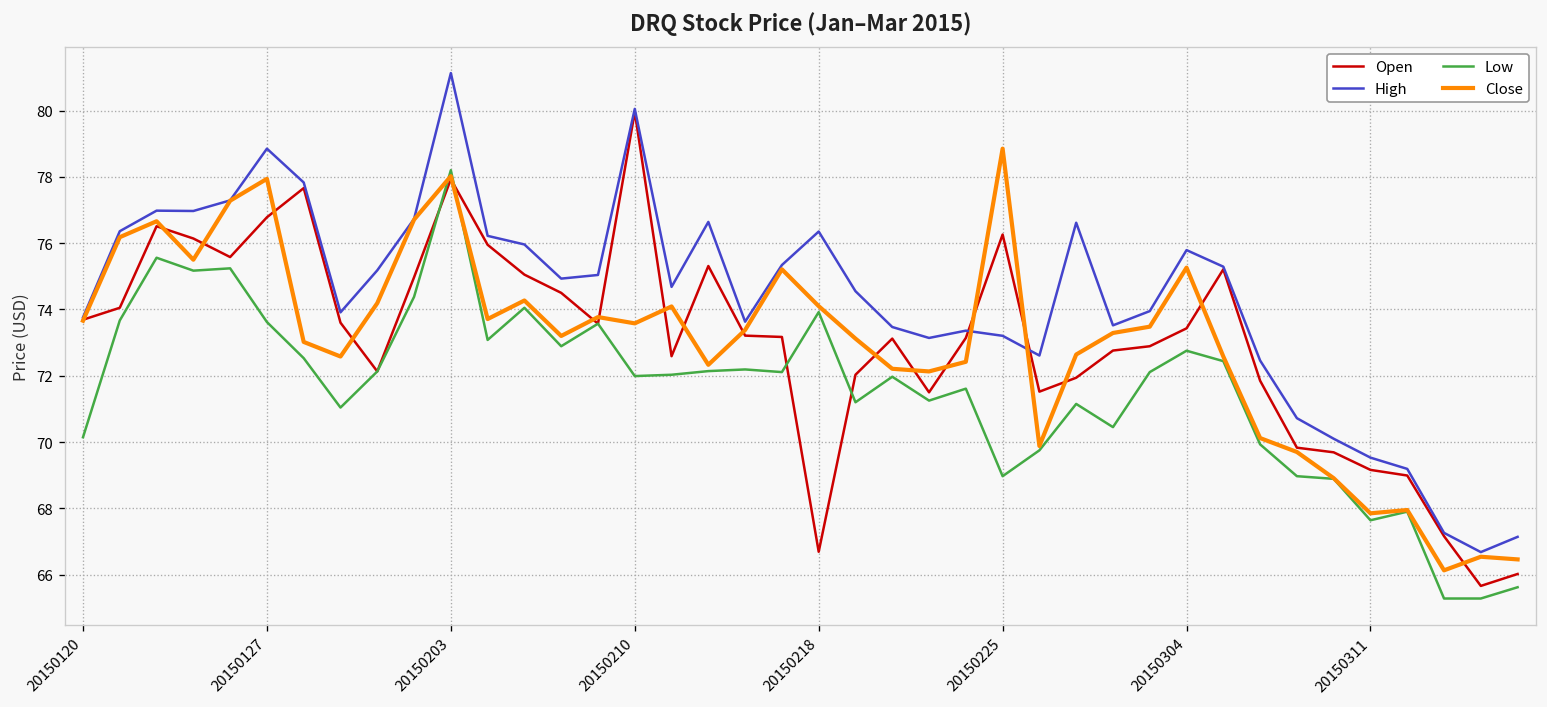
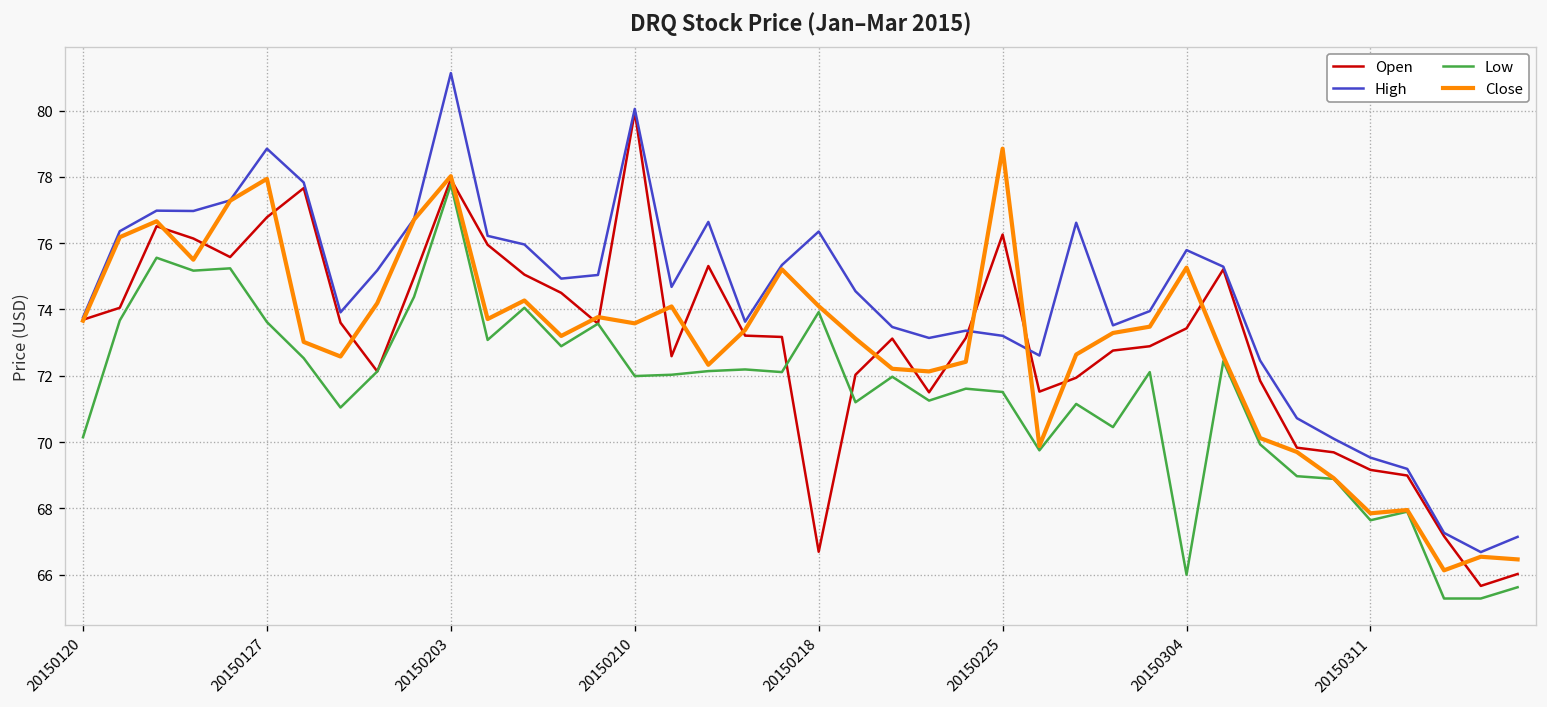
Low, 20150203: 78.2 -> 77.8
Low, 20150225: 69.0 -> 71.5
Low, 20150304: 72.8 -> 66.0
